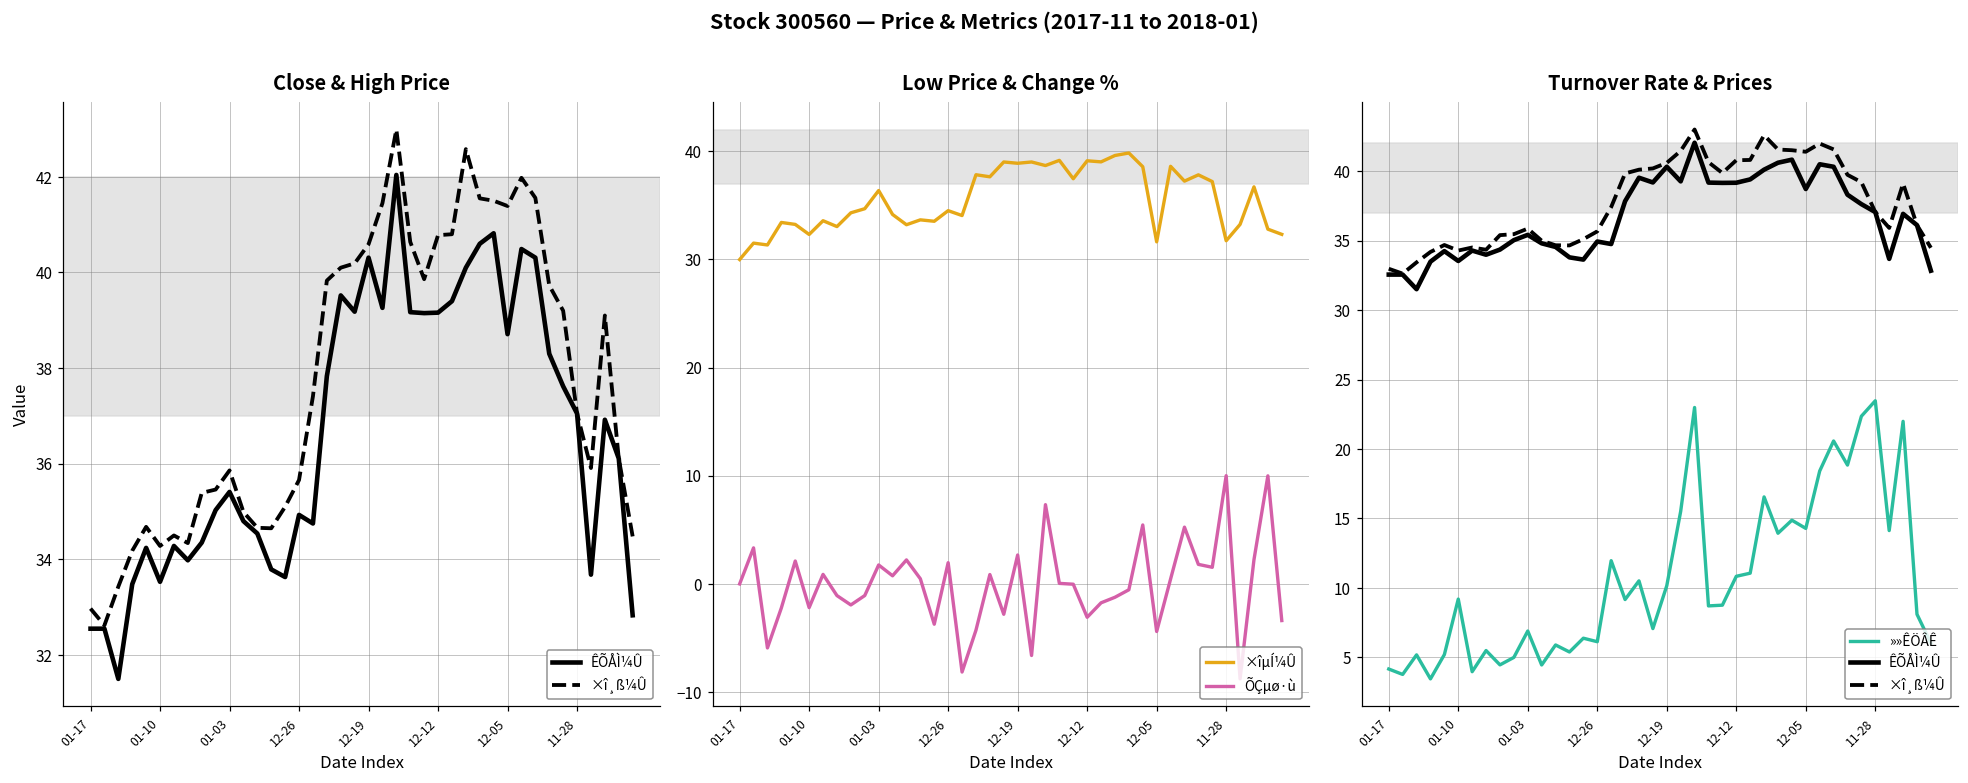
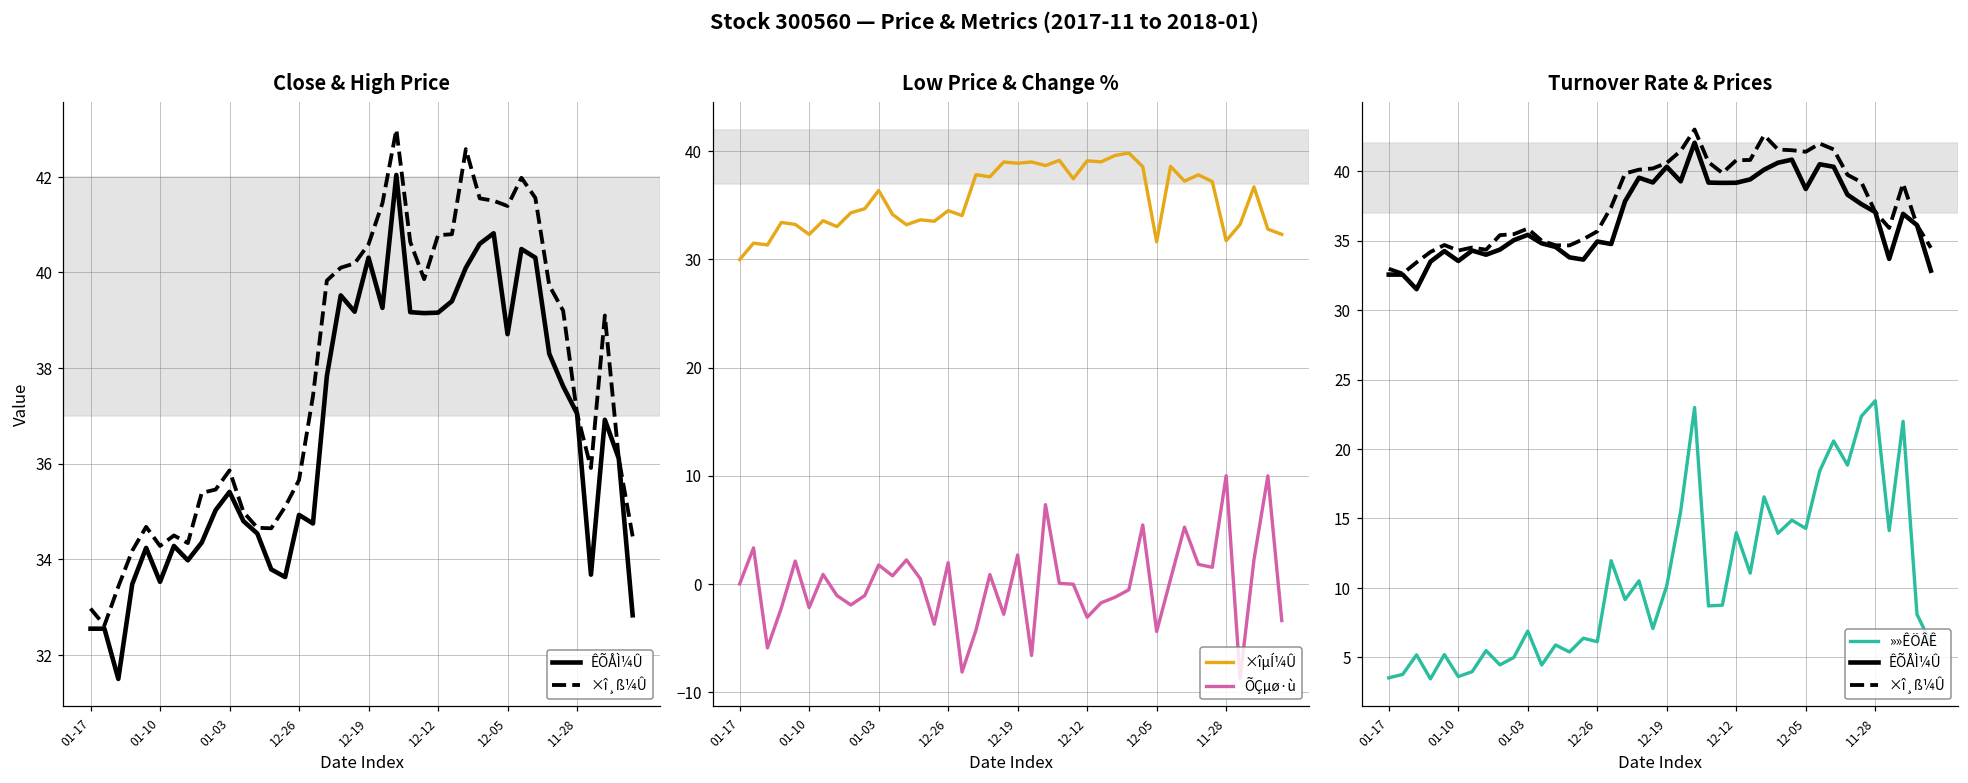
Turnover Rate & Prices, »»ÊÖÂÊ, 01-17: 4.2 -> 3.5
Turnover Rate & Prices, »»ÊÖÂÊ, 01-10: 9.2 -> 3.6
Turnover Rate & Prices, »»ÊÖÂÊ, 12-12: 10.8 -> 14.0
